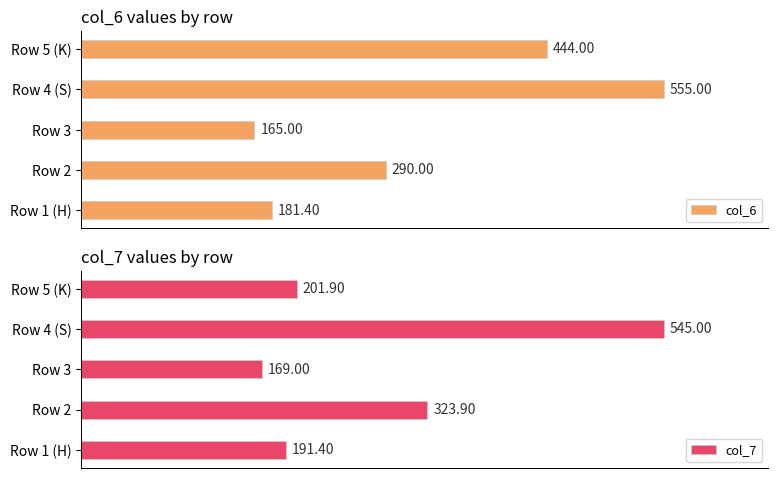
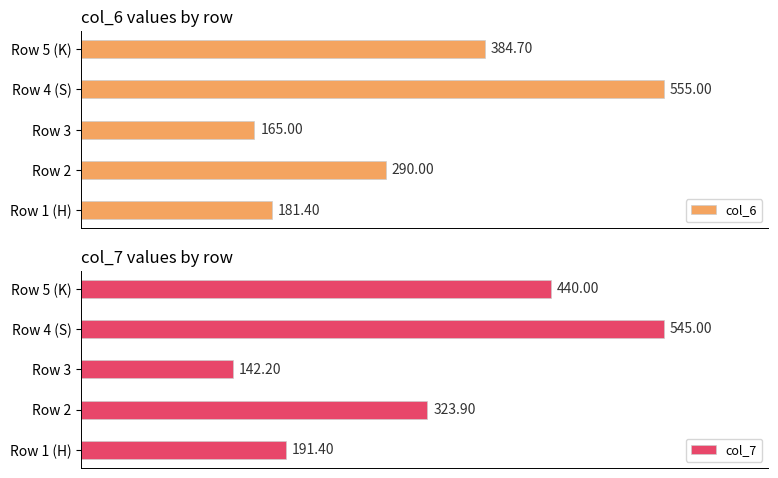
col_6 values by row, Row 5 (K): 444.00 -> 384.70
col_7 values by row, Row 5 (K): 201.90 -> 440.00
col_7 values by row, Row 3: 169.00 -> 142.20
